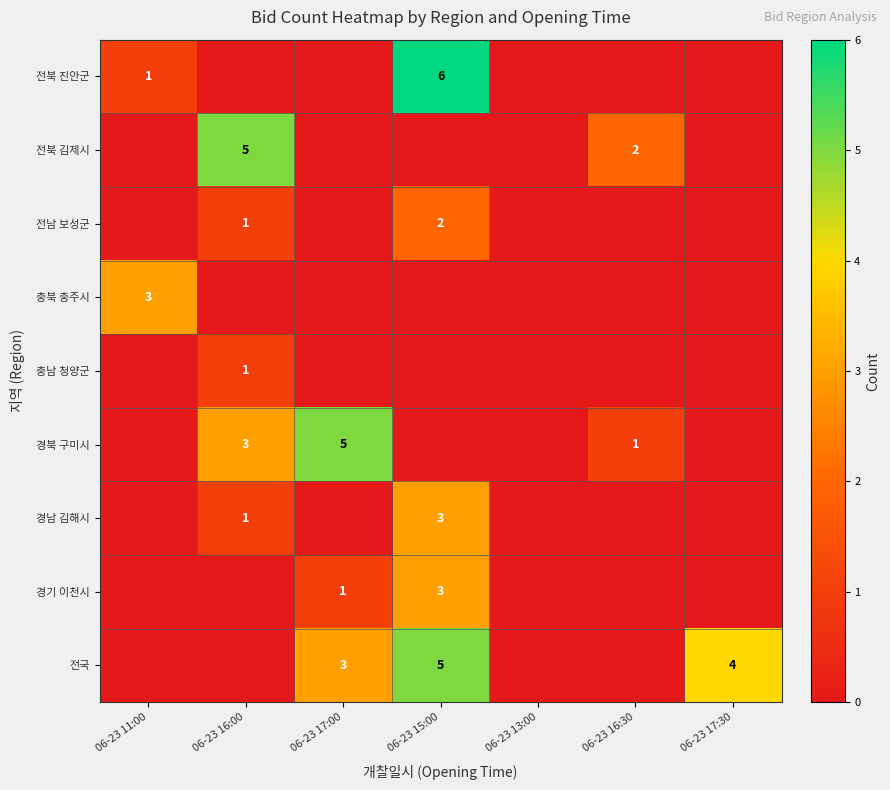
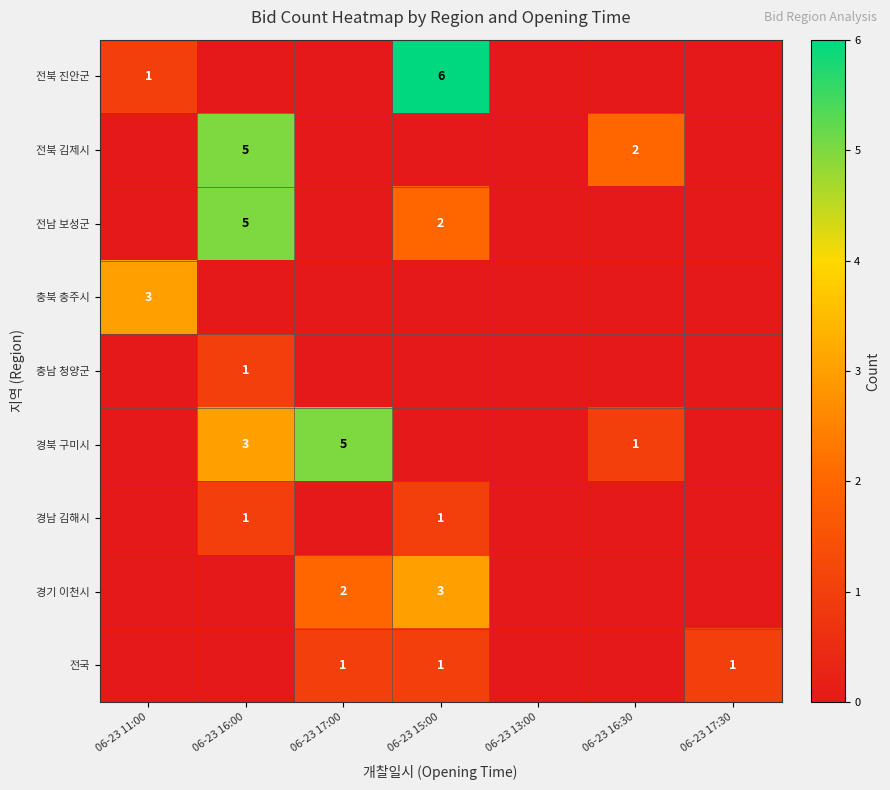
전남 보성군, 06-23 16:00: 1 -> 5
경남 김해시, 06-23 15:00: 3 -> 1
경기 이천시, 06-23 17:00: 1 -> 2
전국, 06-23 17:00: 3 -> 1
전국, 06-23 15:00: 5 -> 1
전국, 06-23 17:30: 4 -> 1
